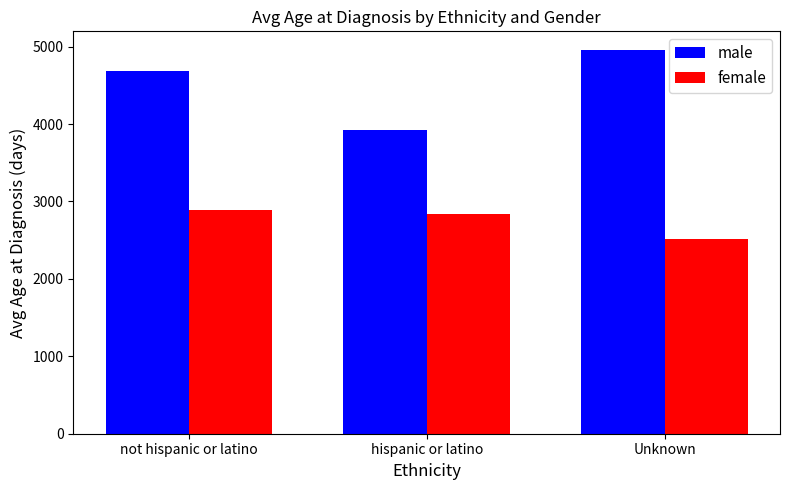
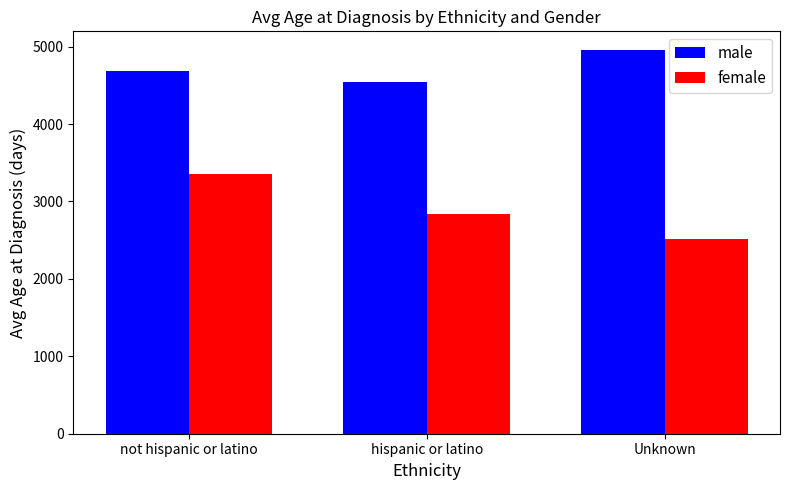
female, not hispanic or latino: 2900 -> 3400
male, hispanic or latino: 3900 -> 4500
